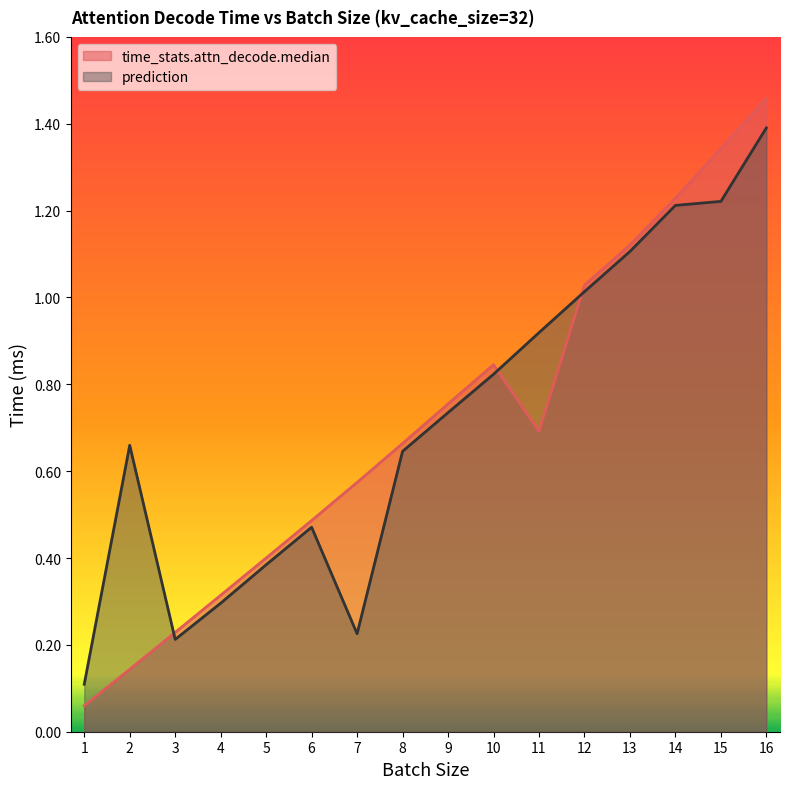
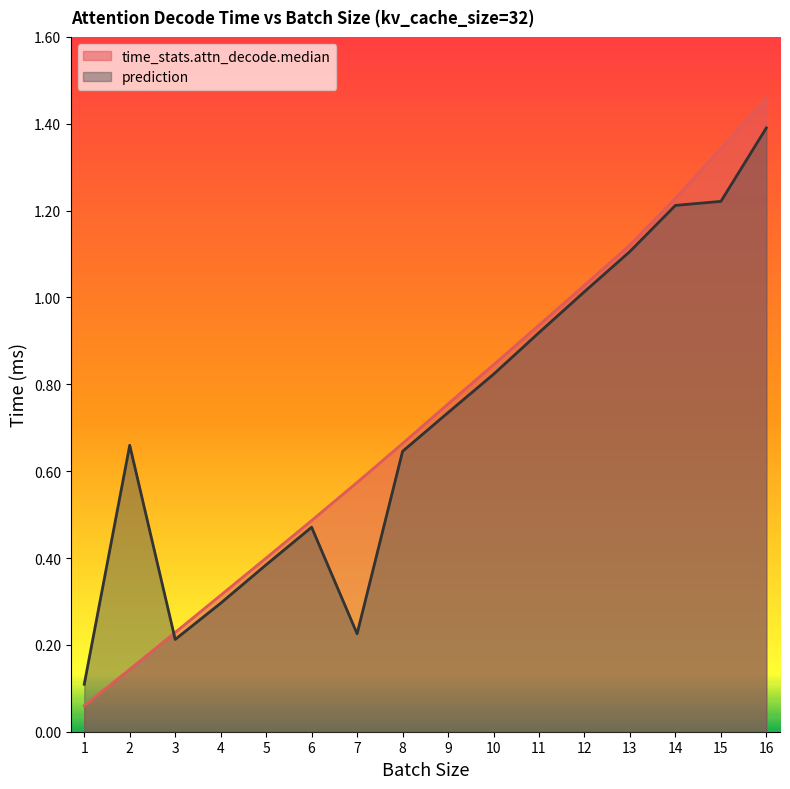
time_stats.attn_decode.median, 11: 0.69 -> 0.94
